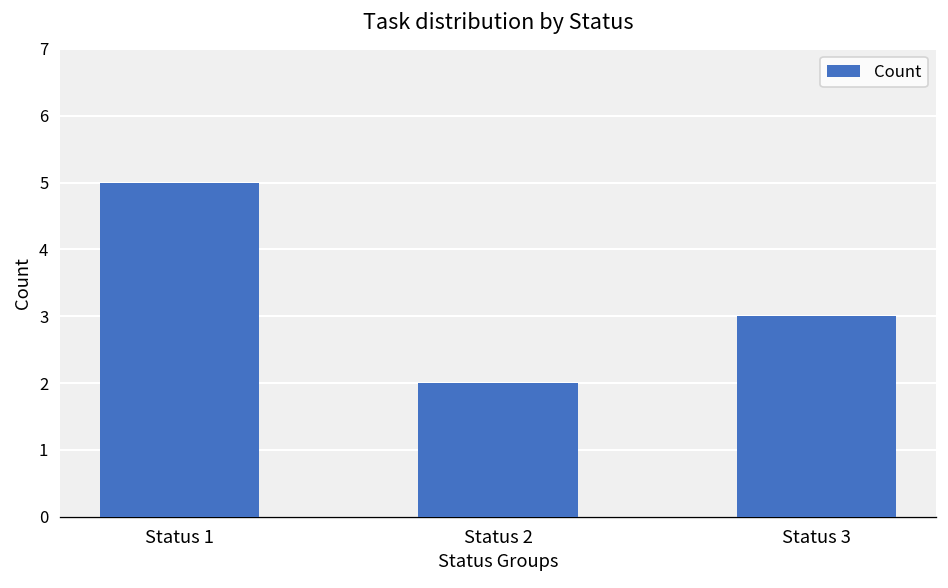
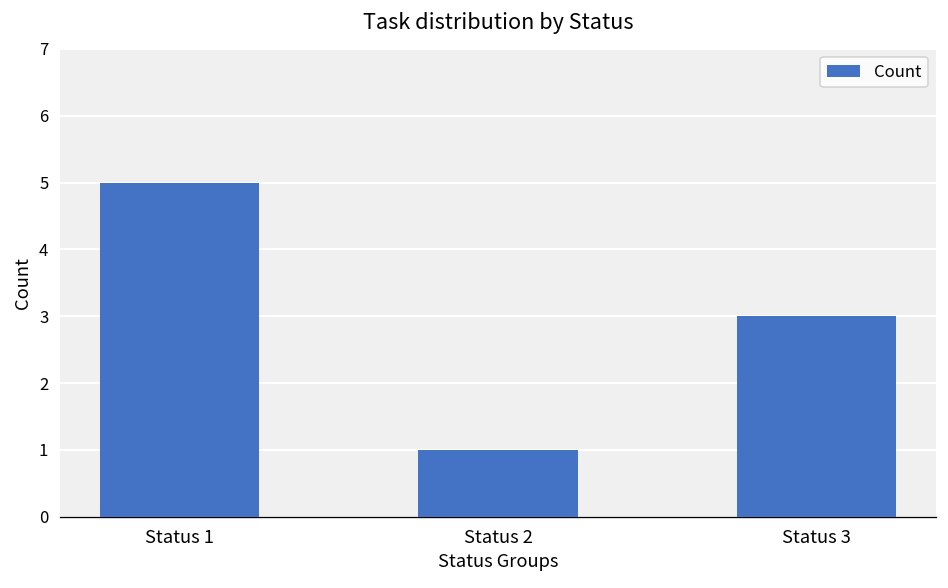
Status 2: 2 -> 1
